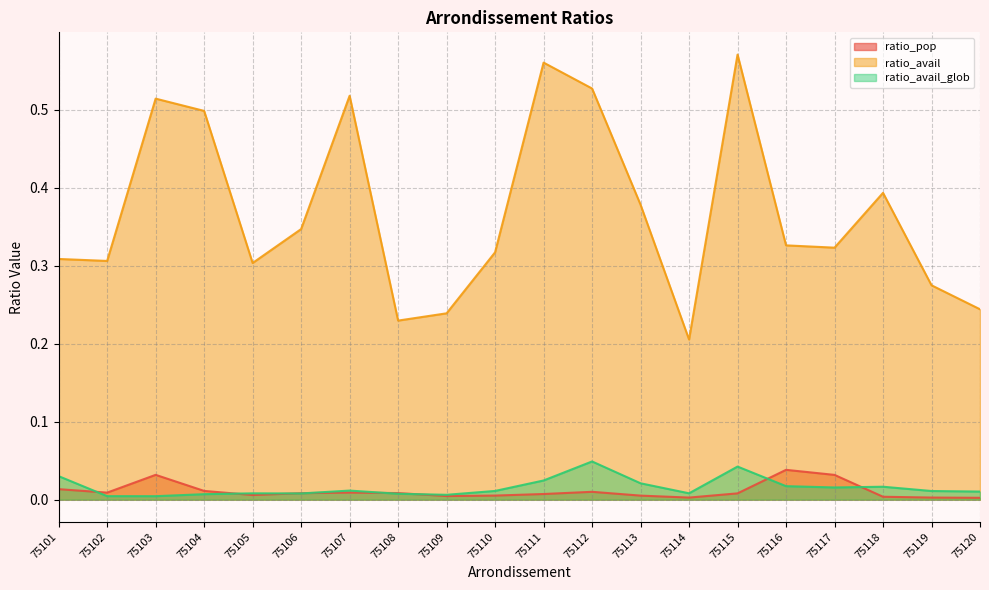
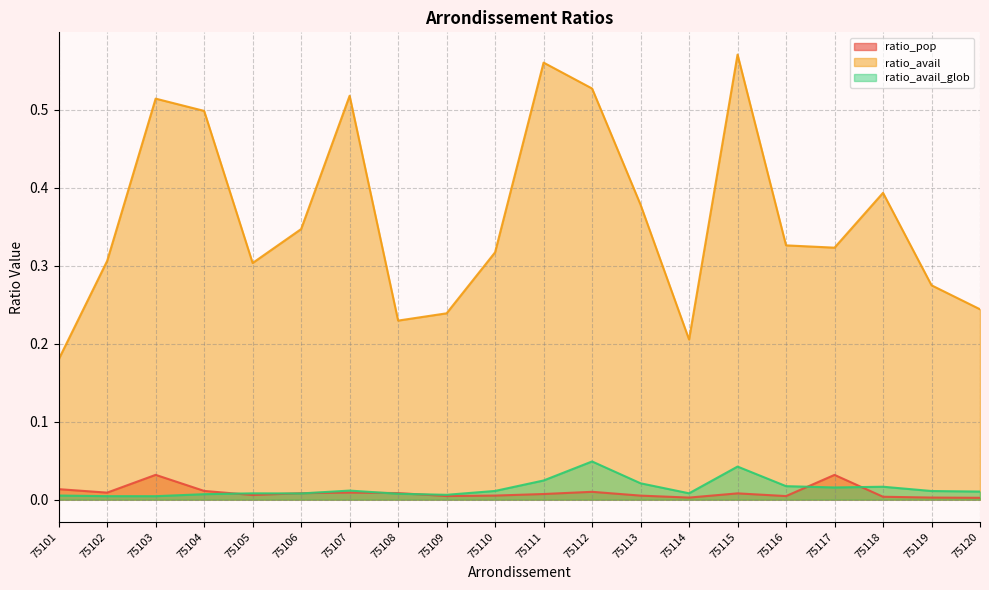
ratio_avail, 75101: 0.31 -> 0.18
ratio_avail_glob, 75101: 0.03 -> 0.01
ratio_pop, 75116: 0.04 -> 0.00
